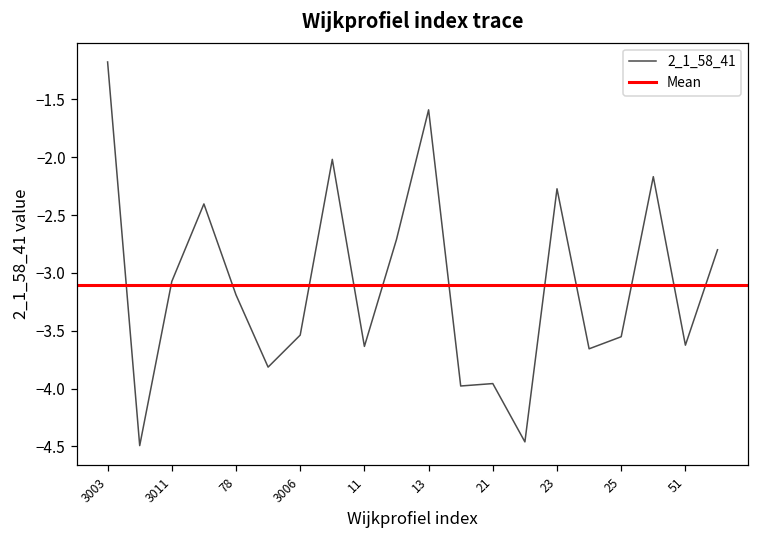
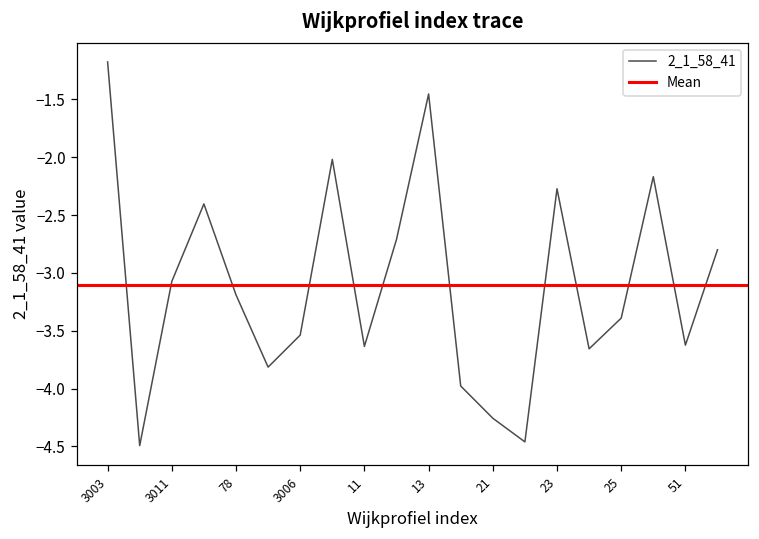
13: -1.59 -> -1.45
21: -3.96 -> -4.26
25: -3.55 -> -3.39
